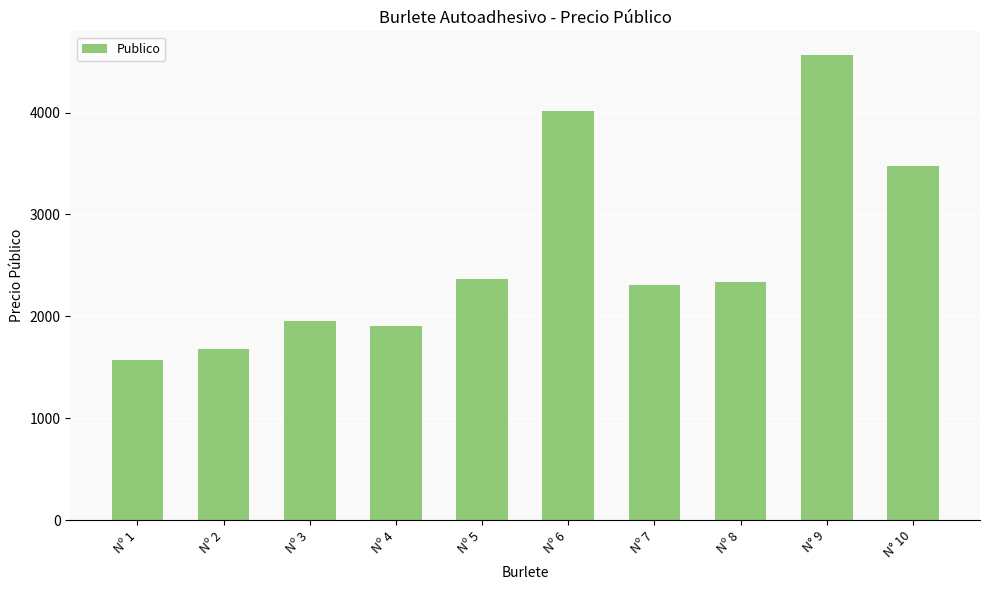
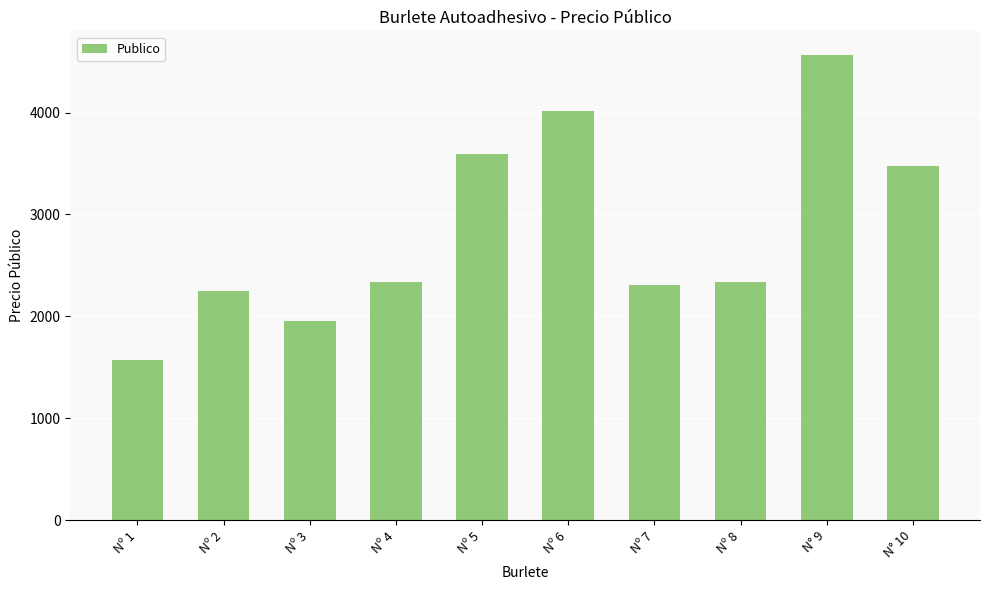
Nº 2: 1680 -> 2250
Nº 4: 1910 -> 2340
Nº 5: 2360 -> 3600
